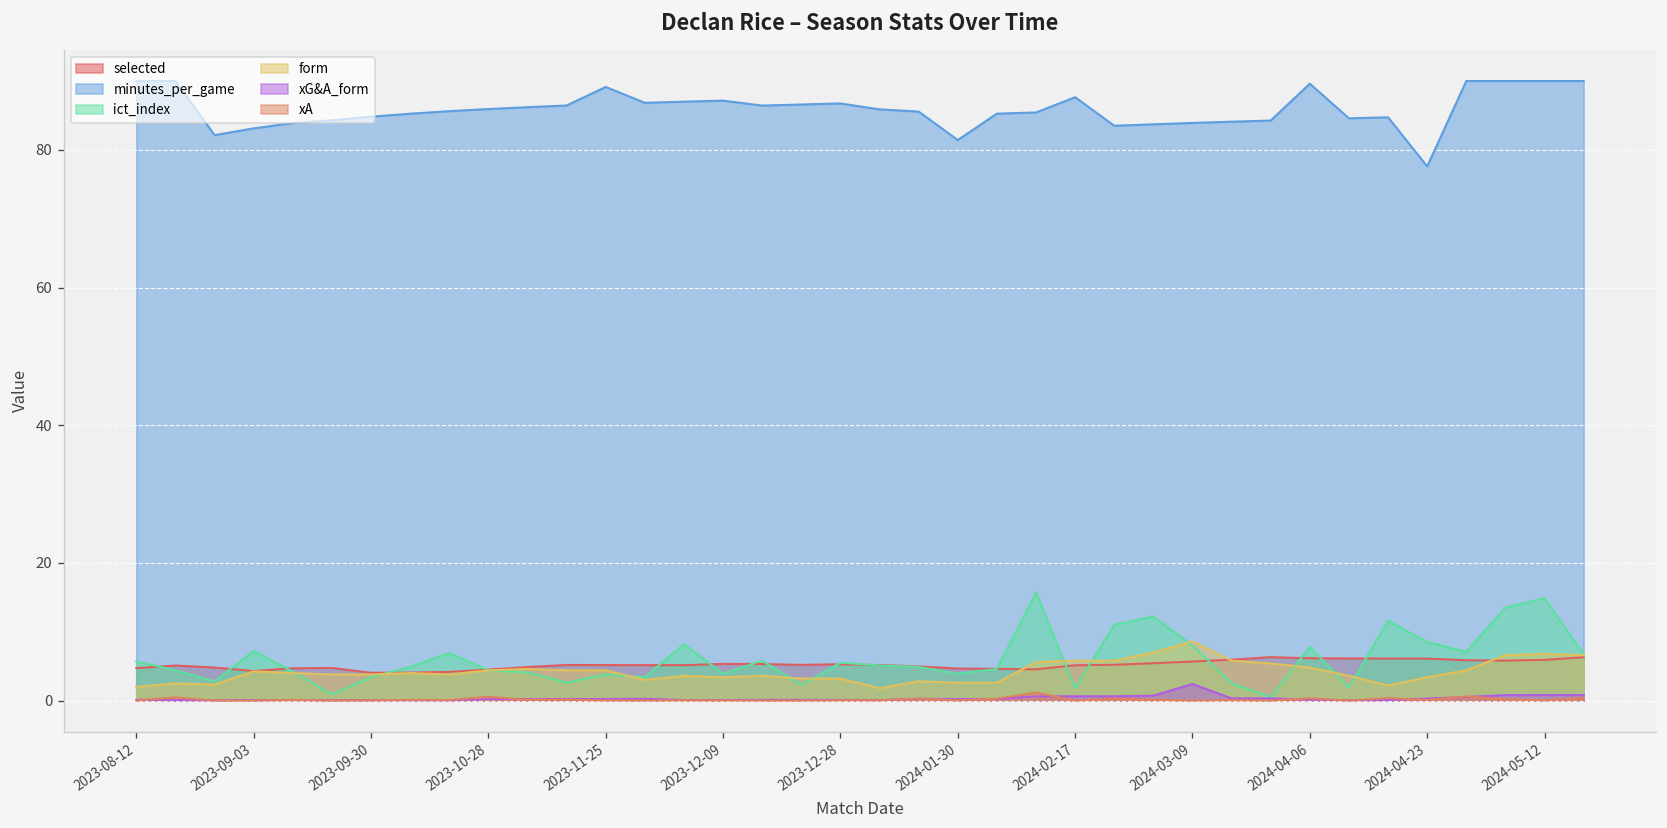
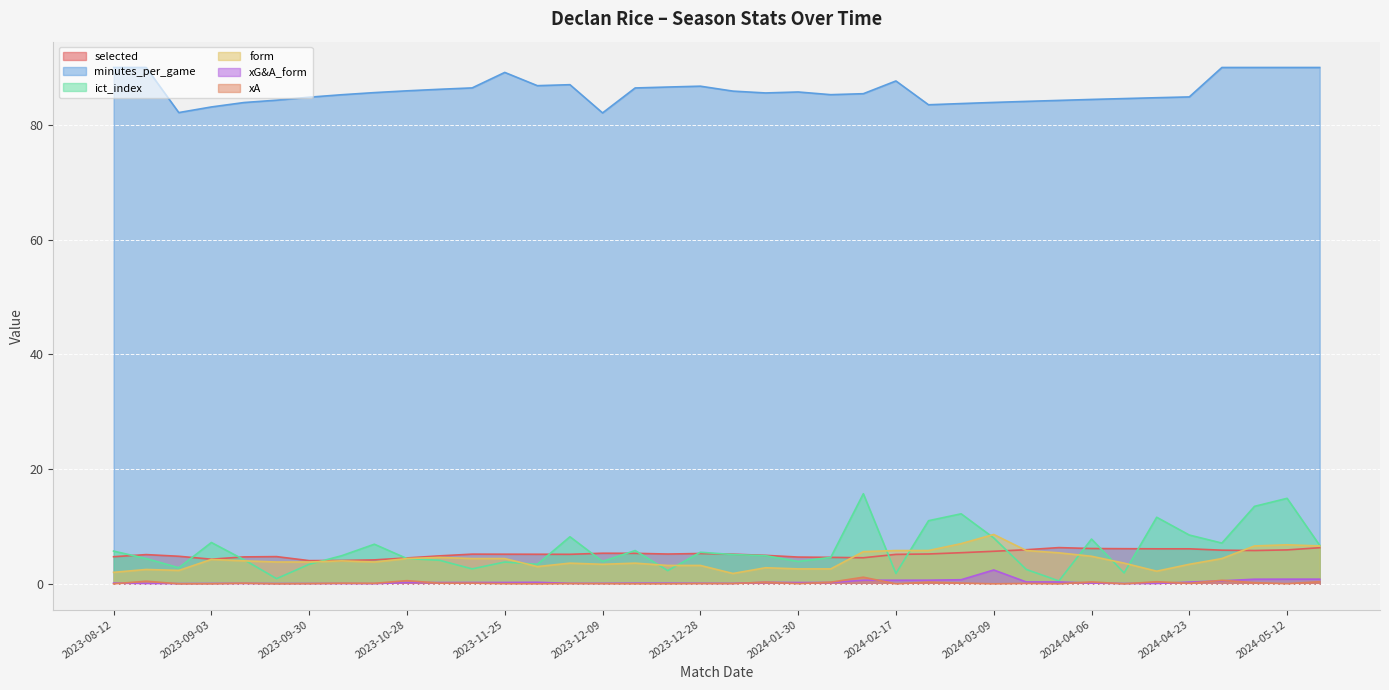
minutes_per_game, 2023-12-09: 87 -> 82
minutes_per_game, 2024-01-30: 81 -> 86
minutes_per_game, 2024-04-06: 90 -> 84
minutes_per_game, 2024-04-23: 78 -> 85
